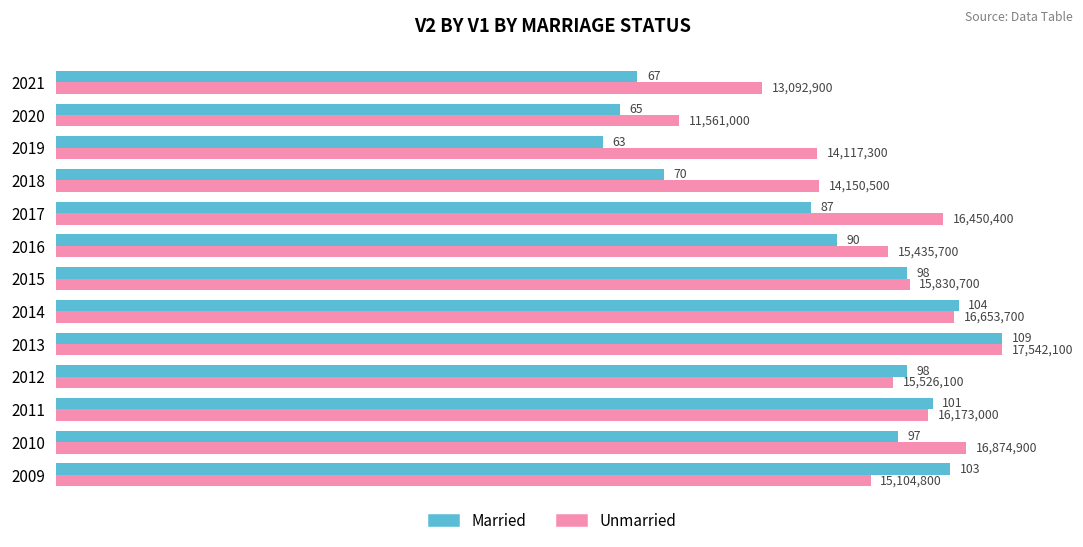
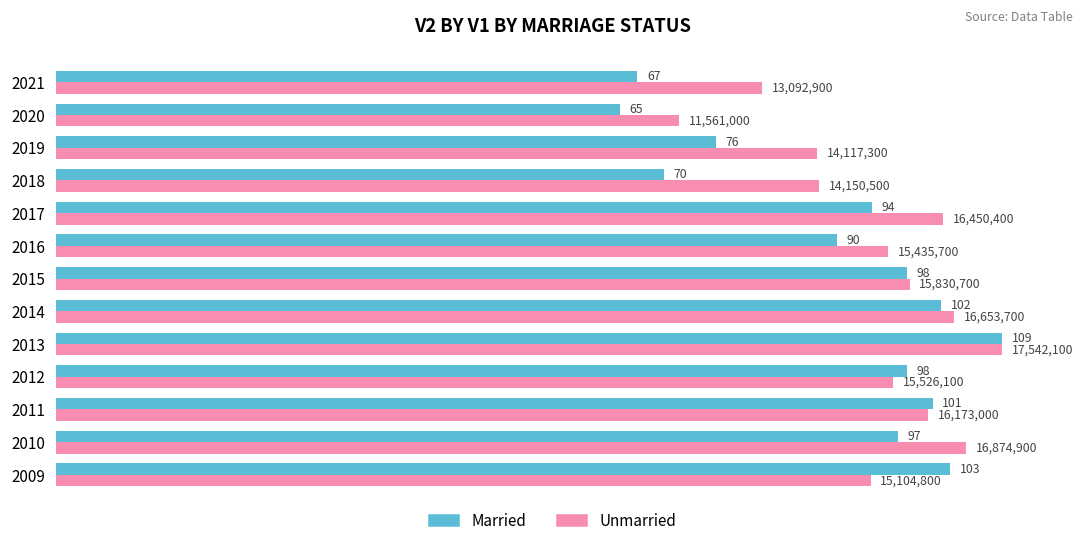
Married, 2019: 63 -> 76
Married, 2017: 87 -> 94
Married, 2014: 104 -> 102
